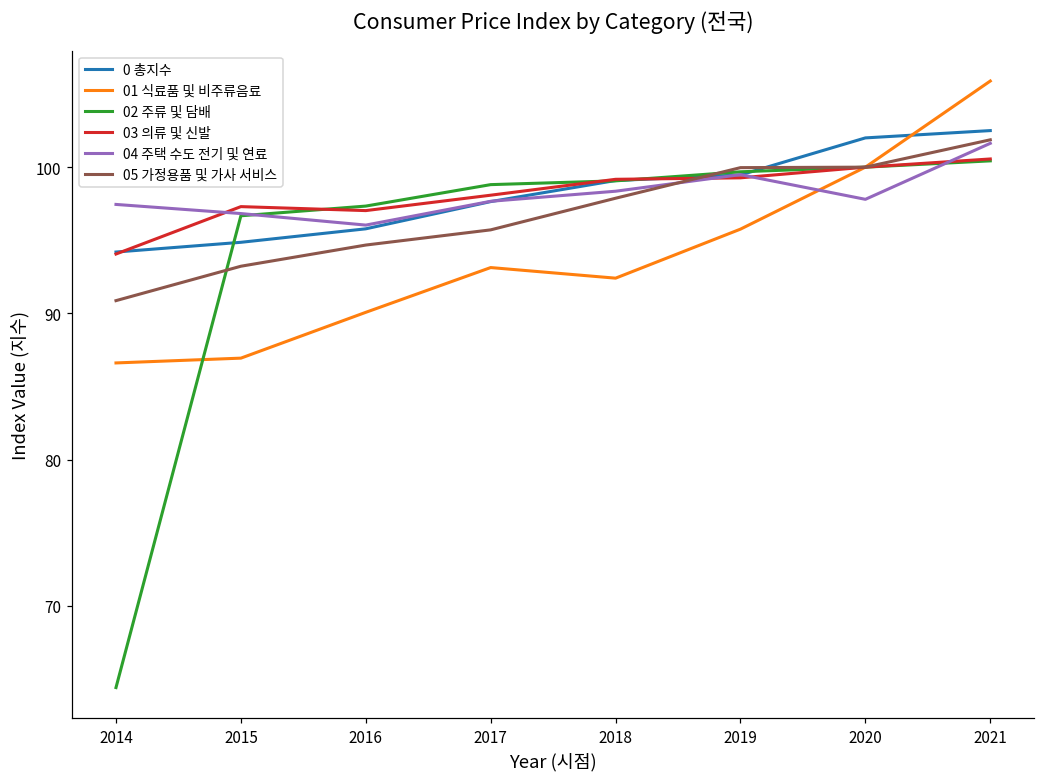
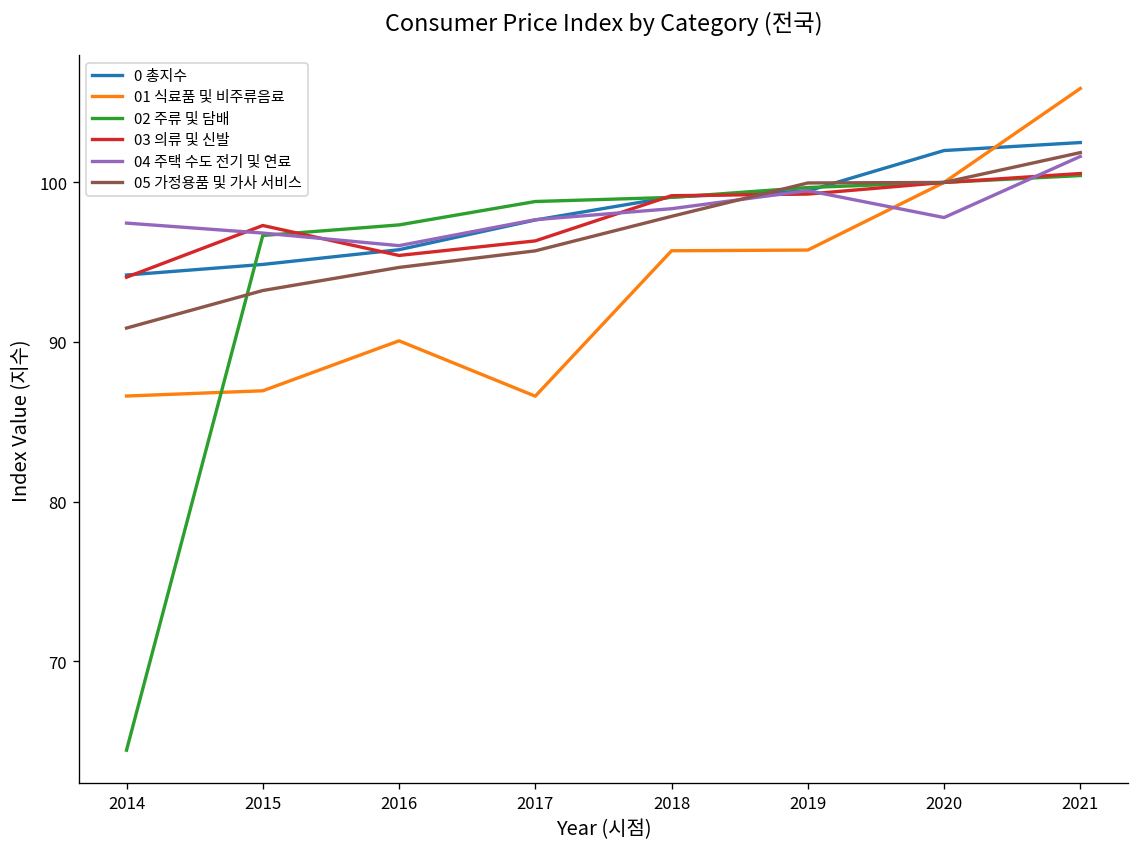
03 의류 및 신발, 2016: 97.0 -> 95.4
01 식료품 및 비주류음료, 2017: 93.1 -> 86.6
03 의류 및 신발, 2017: 98.1 -> 96.3
01 식료품 및 비주류음료, 2018: 92.4 -> 95.7
